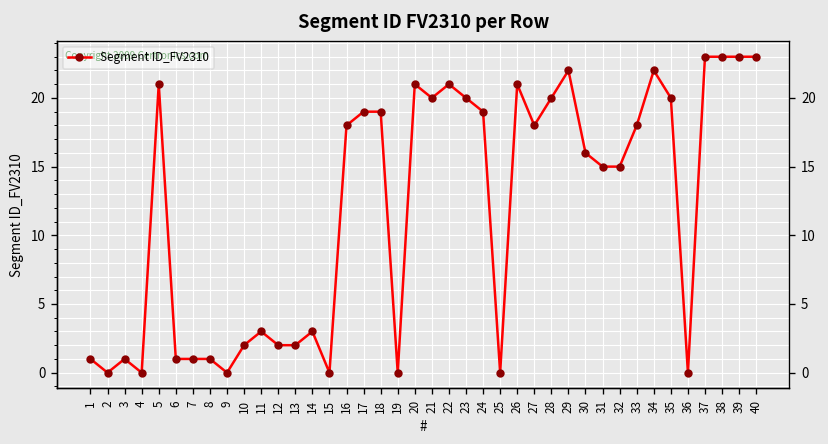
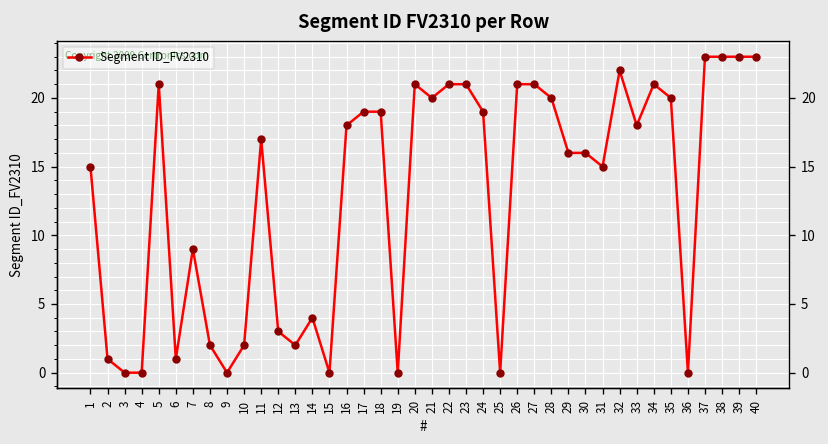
1: 1 -> 15
2: 0 -> 1
3: 1 -> 0
7: 1 -> 9
8: 1 -> 2
11: 3 -> 17
12: 2 -> 3
14: 3 -> 4
23: 20 -> 21
27: 18 -> 21
29: 22 -> 16
32: 15 -> 22
34: 22 -> 21
